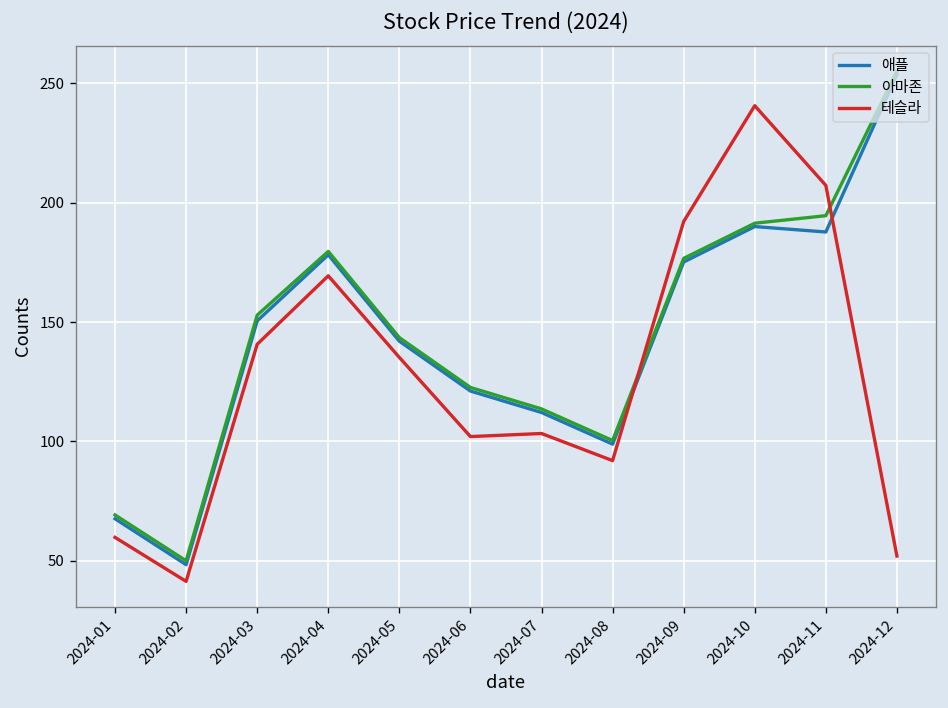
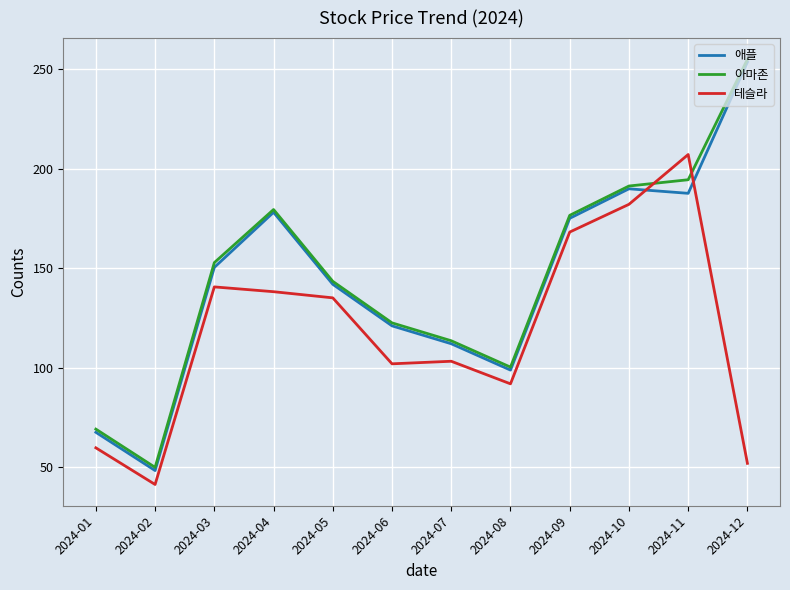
테슬라, 2024-04: 169 -> 138
테슬라, 2024-09: 192 -> 168
테슬라, 2024-10: 241 -> 182
